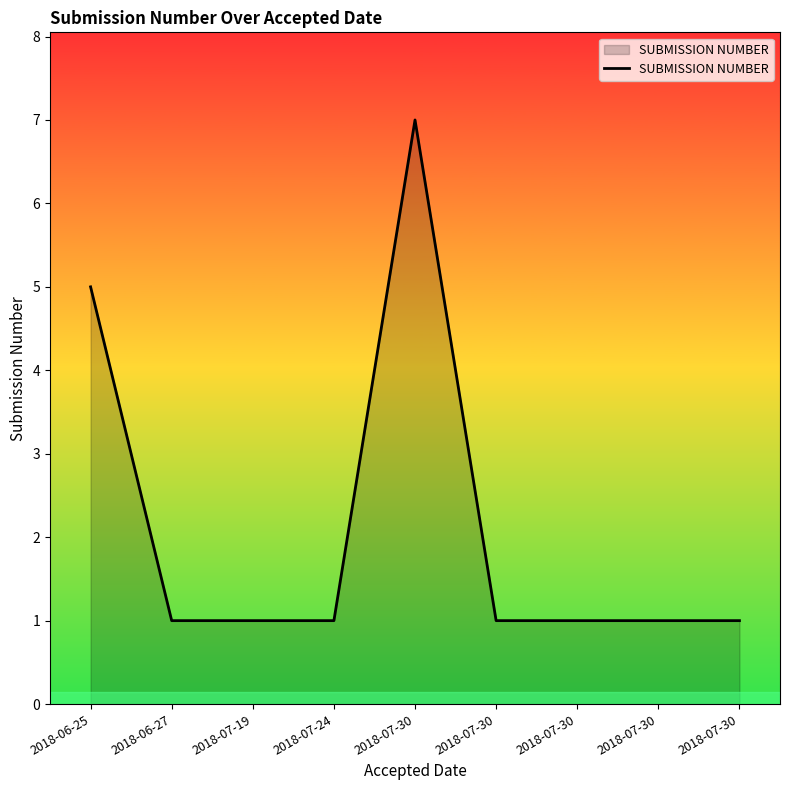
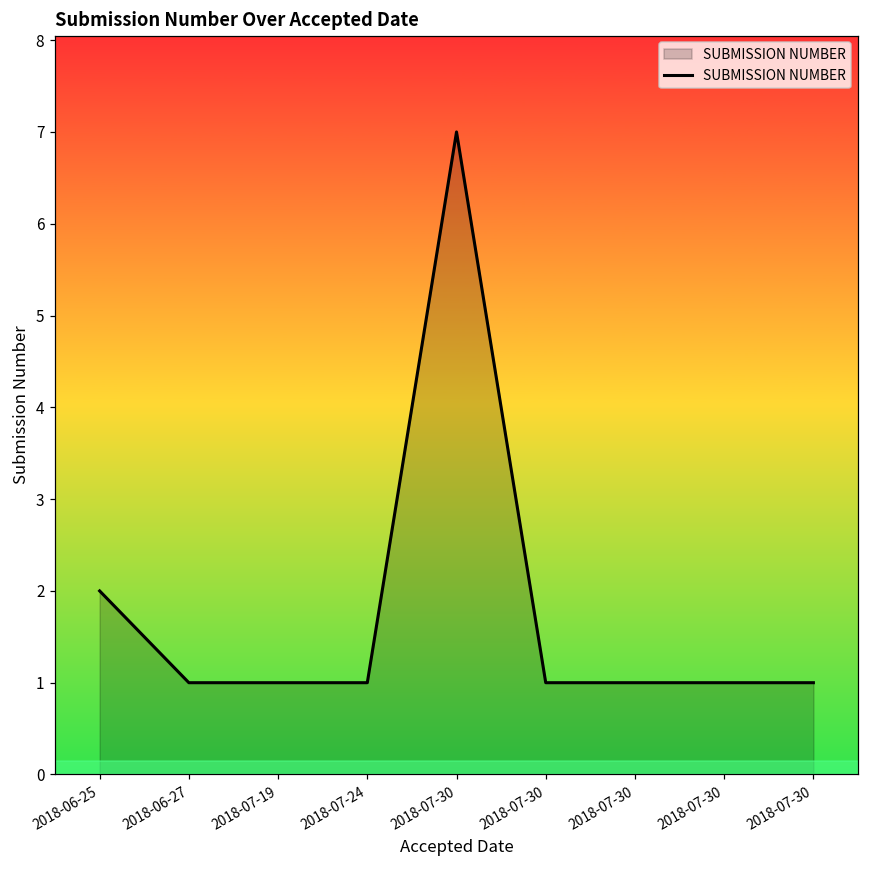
2018-06-25: 5 -> 2
